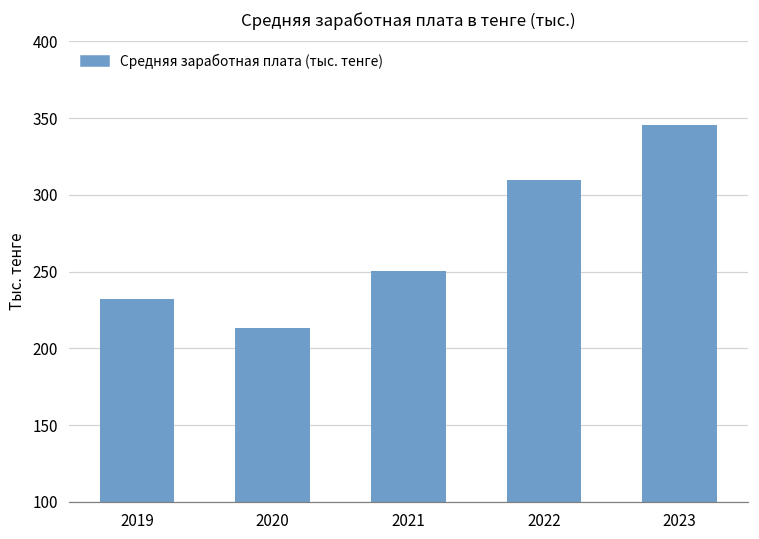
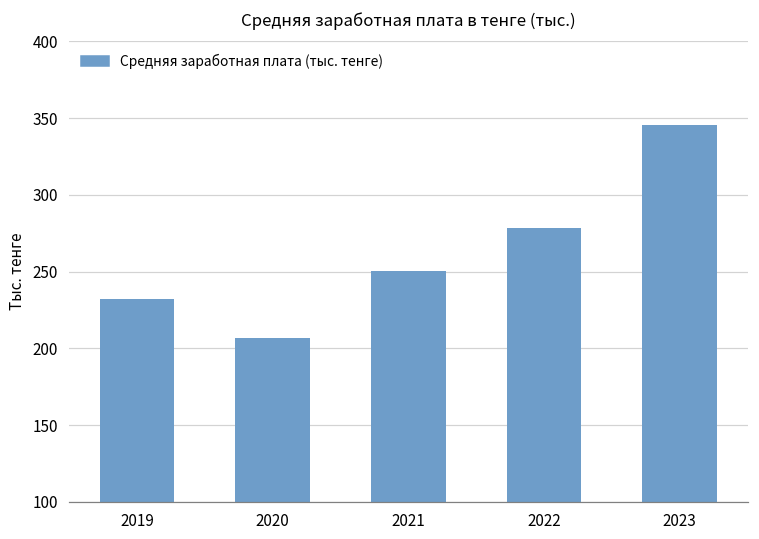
2020: 213 -> 207
2022: 310 -> 279
